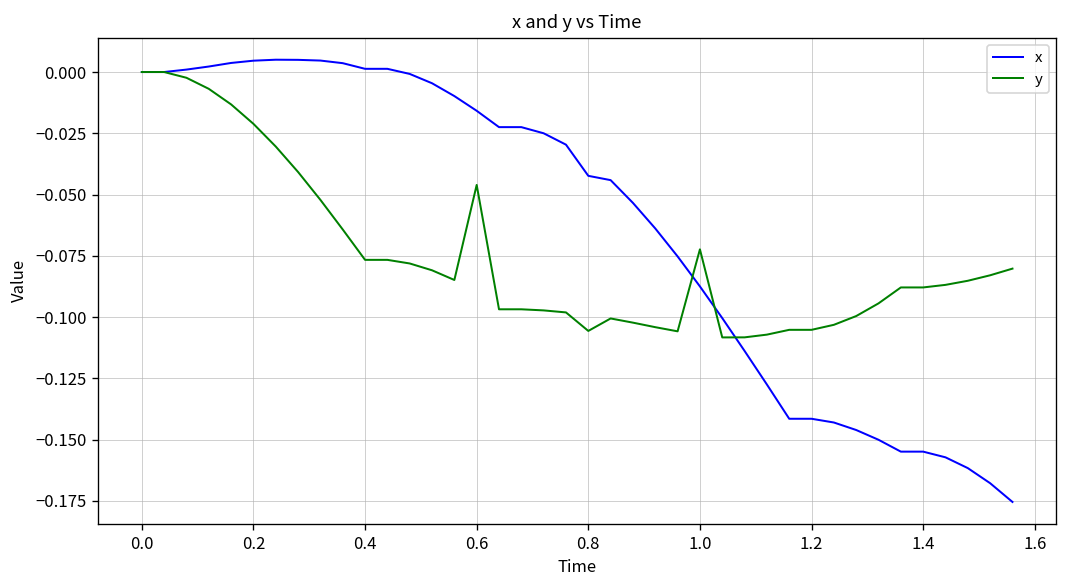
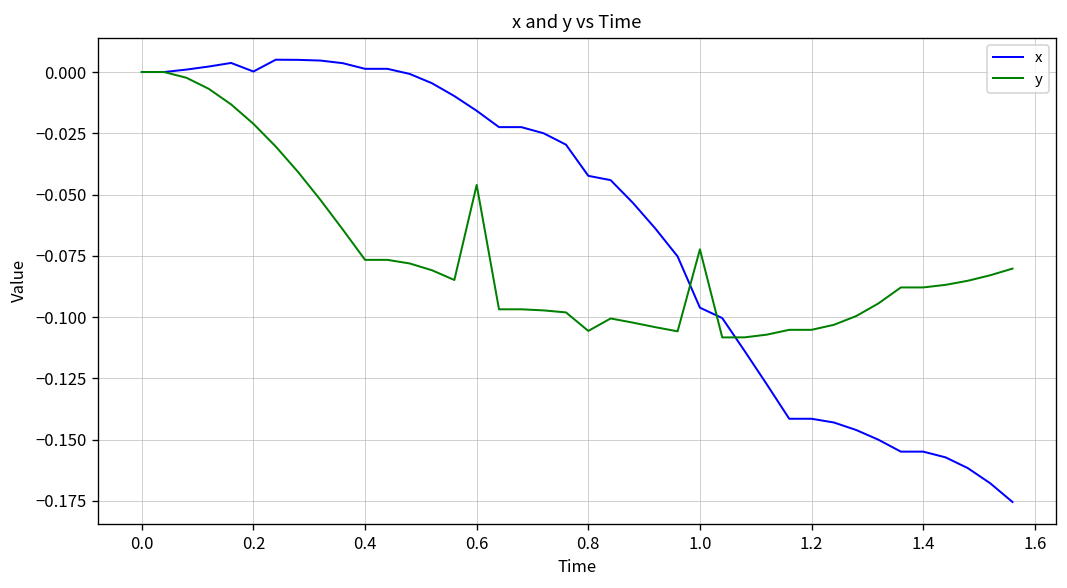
x, 0.2: 0.005 -> 0.000
x, 1.0: -0.087 -> -0.096
